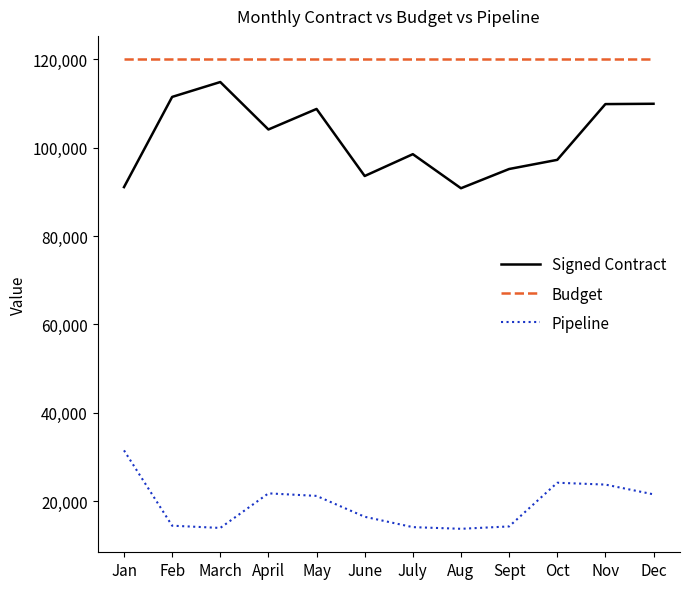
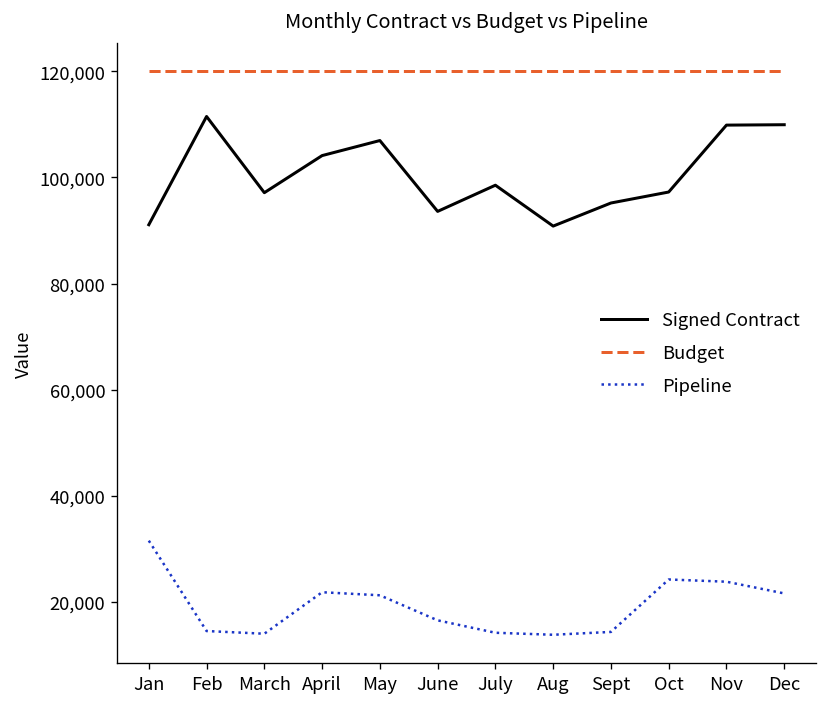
Signed Contract, March: 115,000 -> 97,000
Signed Contract, May: 109,000 -> 107,000
